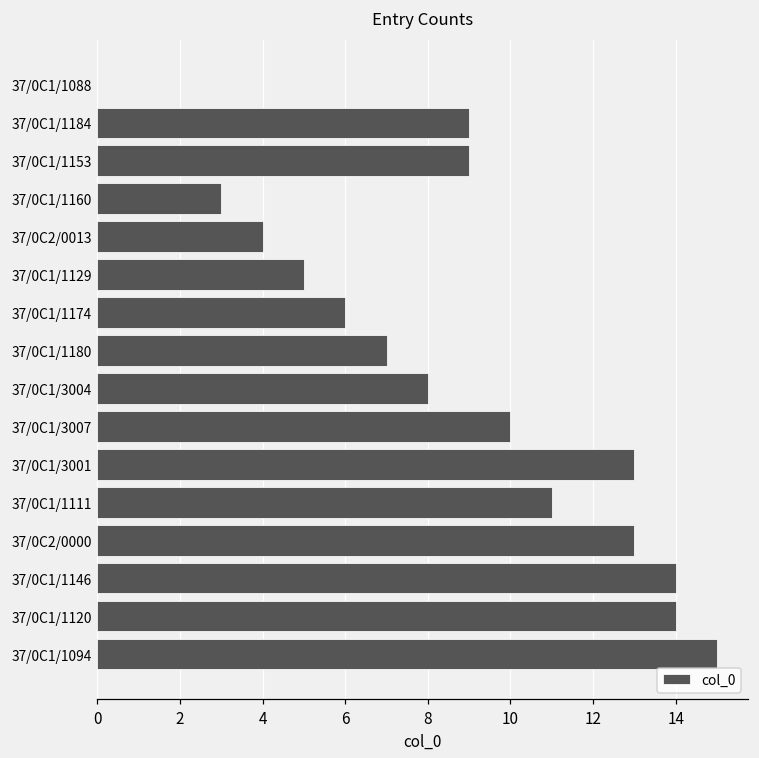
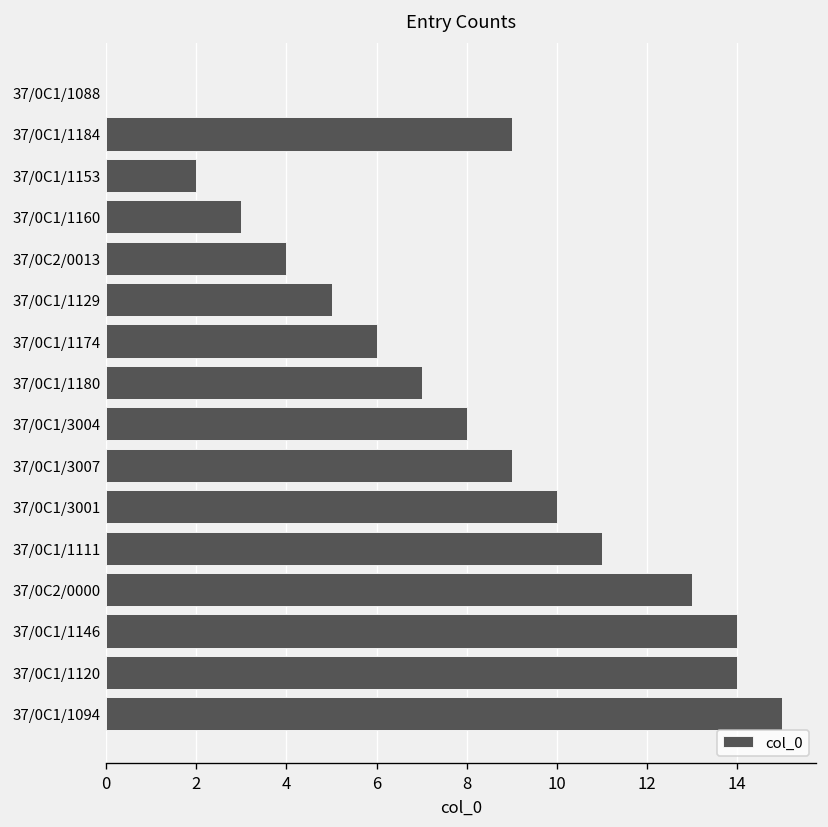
37/0C1/1153: 9 -> 2
37/0C1/3007: 10 -> 9
37/0C1/3001: 13 -> 10
